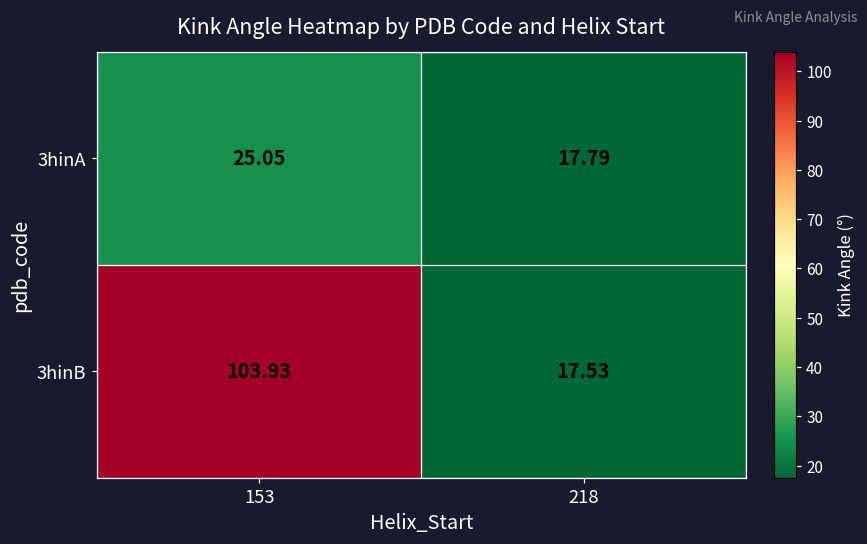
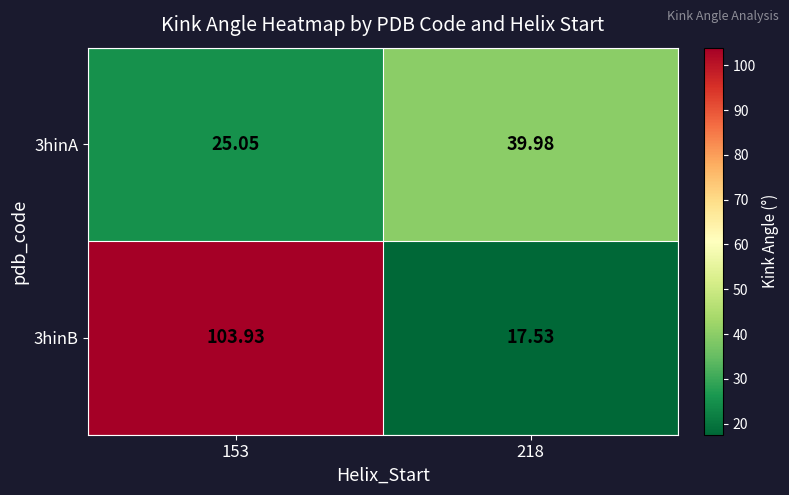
3hinA, 218: 17.79 -> 39.98
